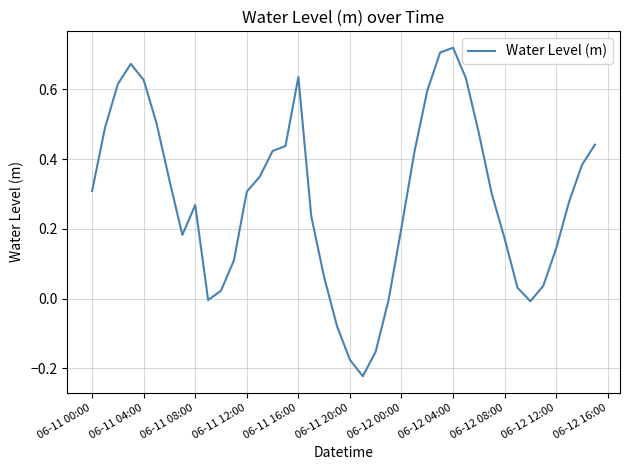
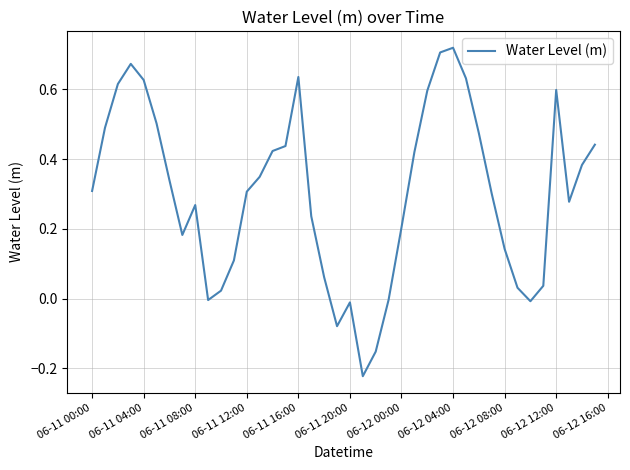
06-11 20:00: -0.18 -> -0.01
06-12 08:00: 0.17 -> 0.14
06-12 12:00: 0.14 -> 0.60
